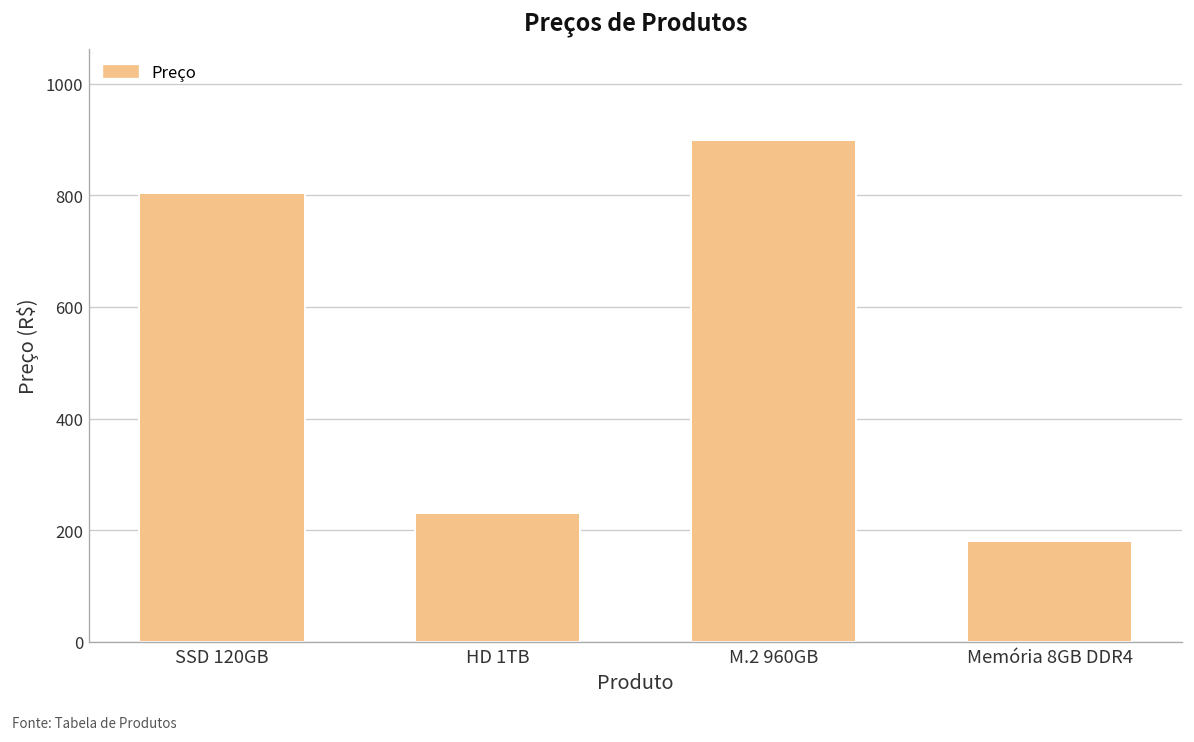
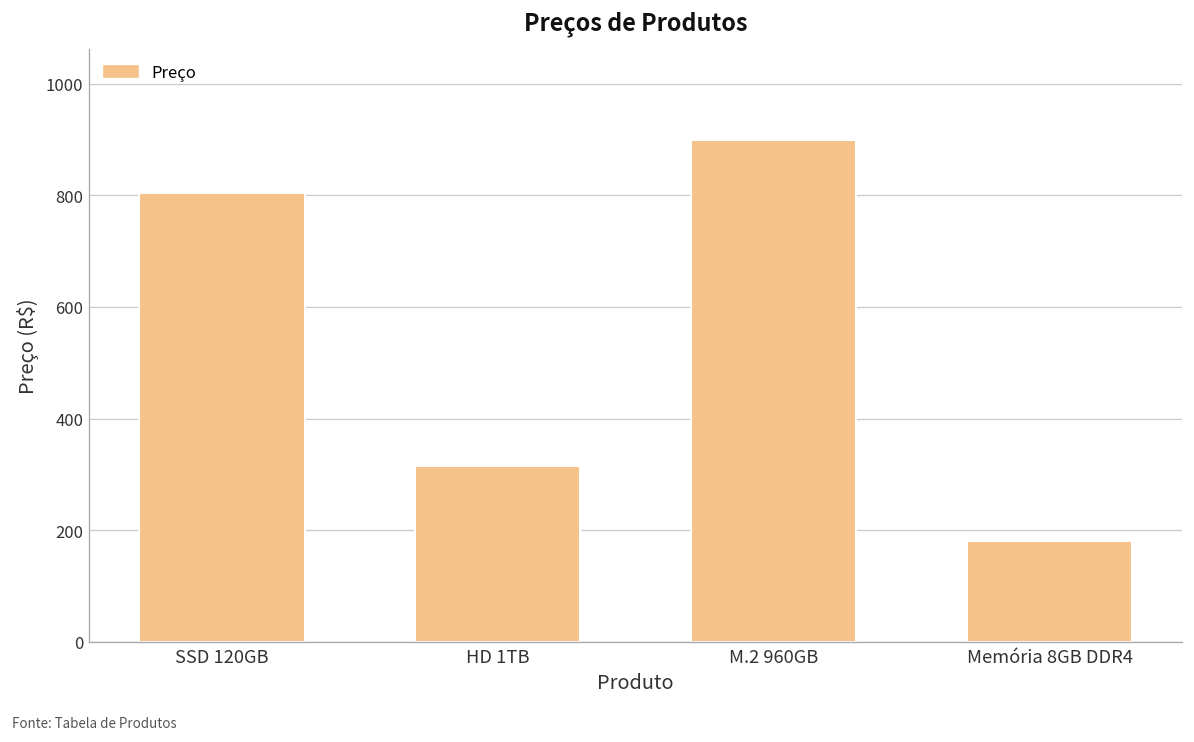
HD 1TB: 230 -> 320
